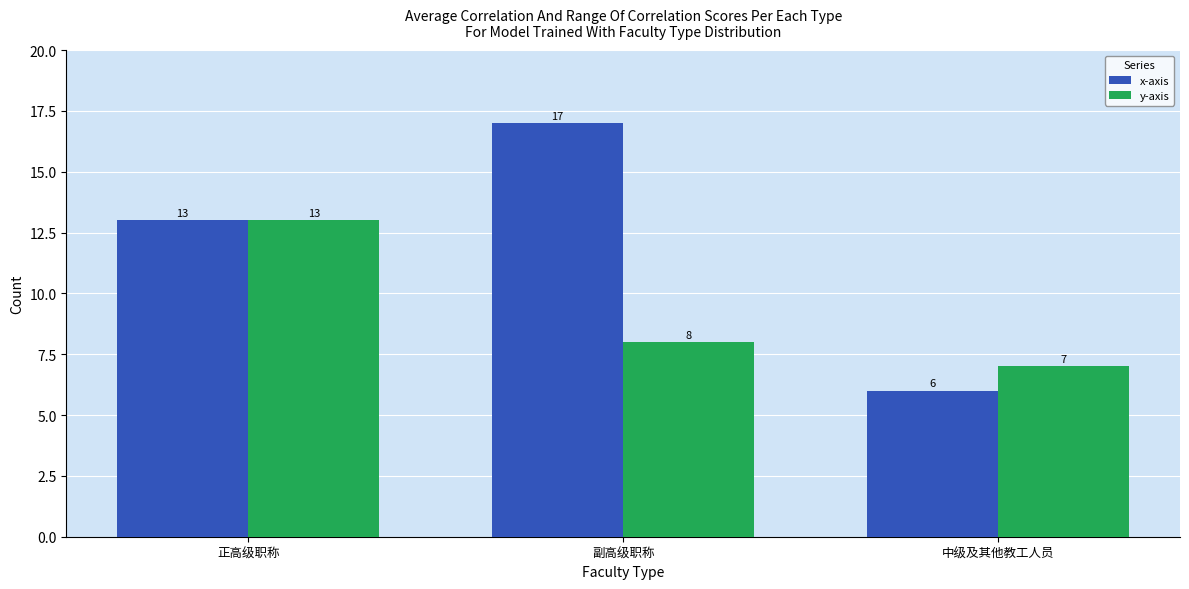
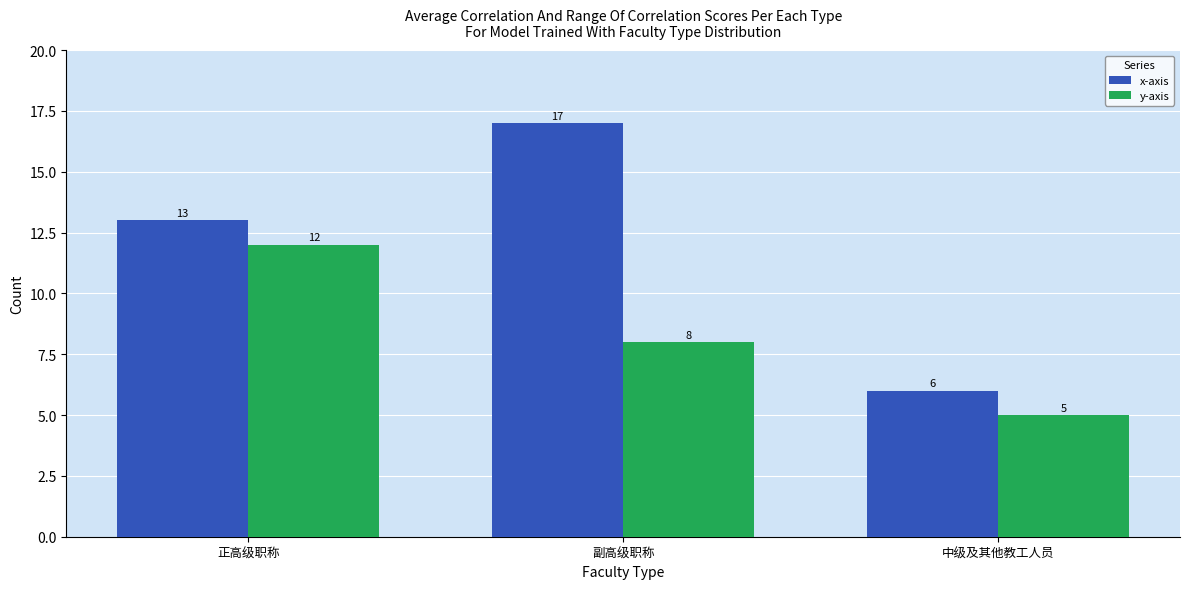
y-axis, 正高级职称: 13 -> 12
y-axis, 中级及其他教工人员: 7 -> 5
